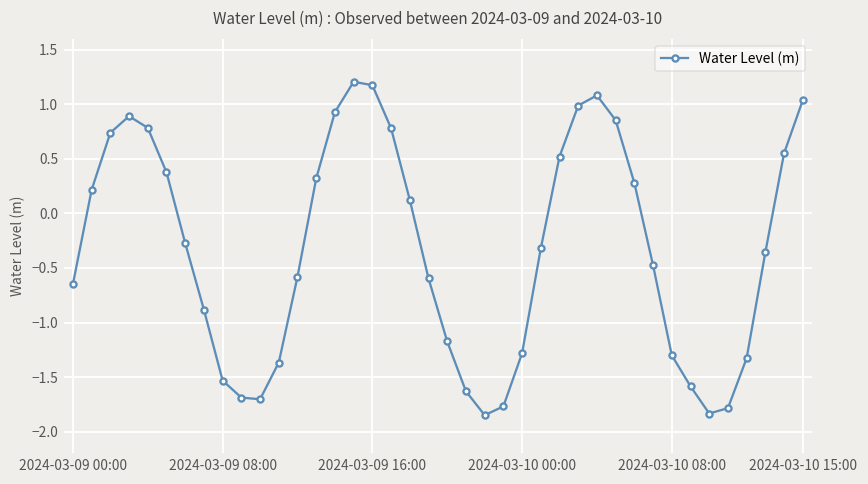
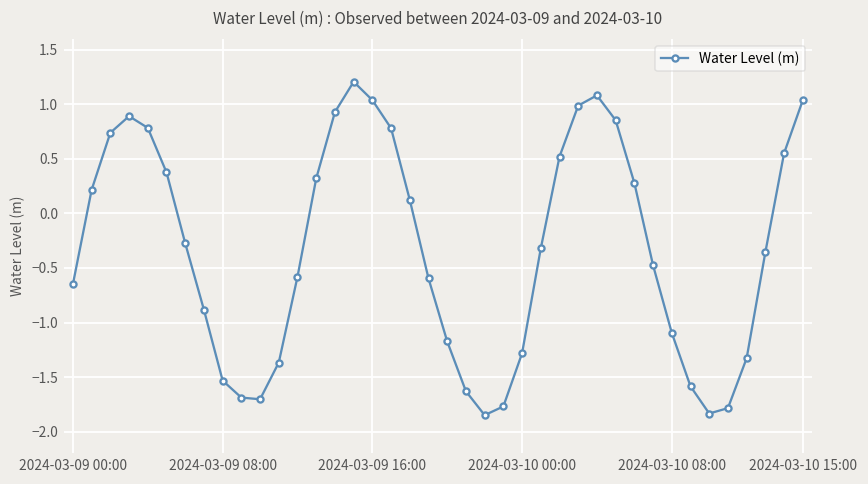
2024-03-09 16:00: 1.2 -> 1.0
2024-03-10 08:00: -1.3 -> -1.1
